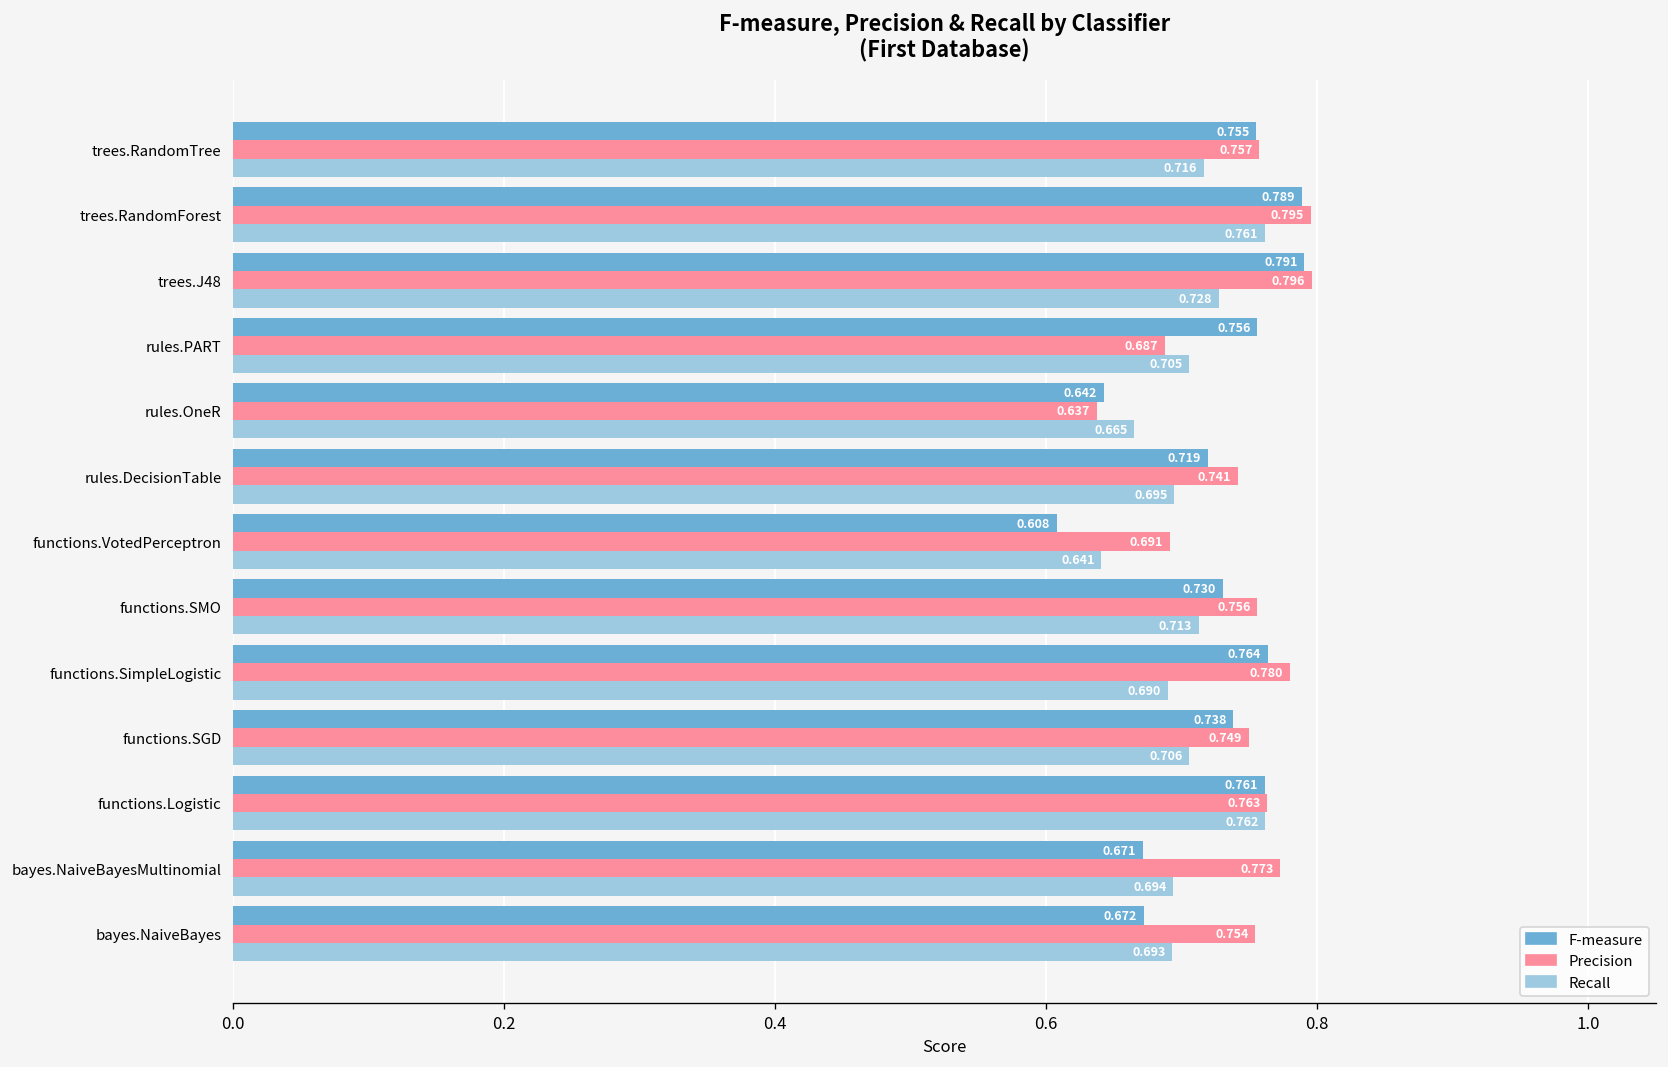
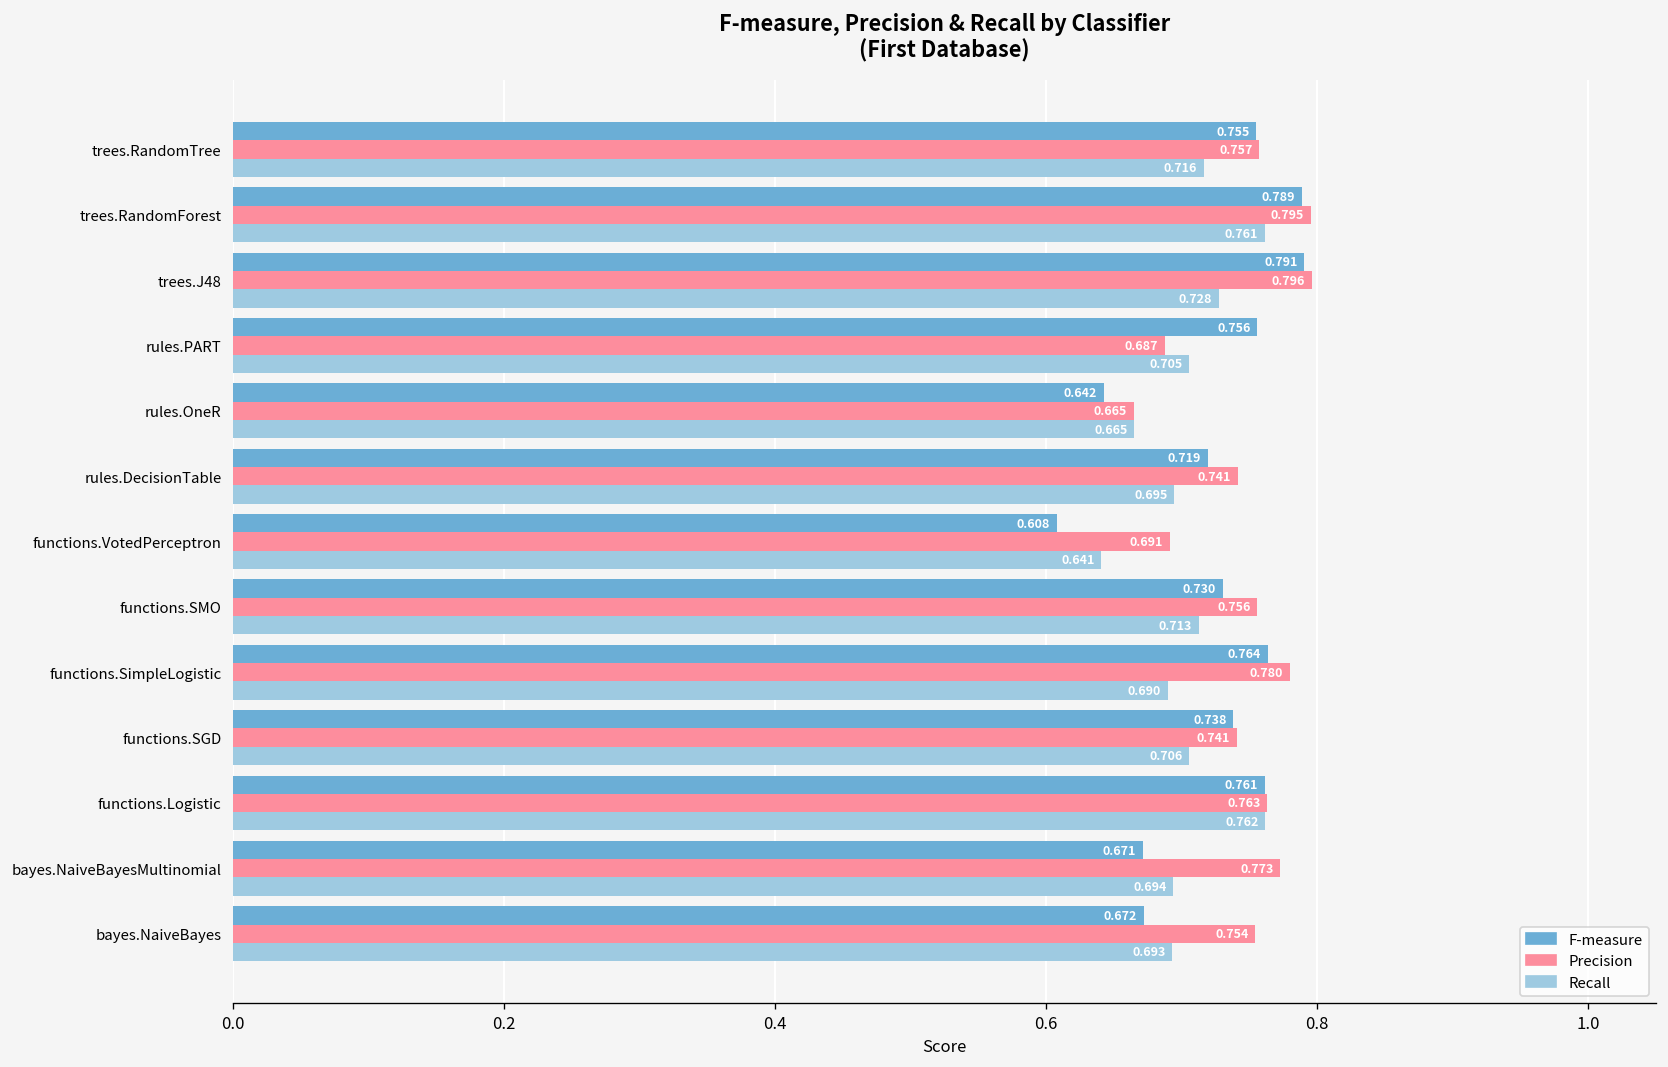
Precision, rules.OneR: 0.637 -> 0.665
Precision, functions.SGD: 0.749 -> 0.741
